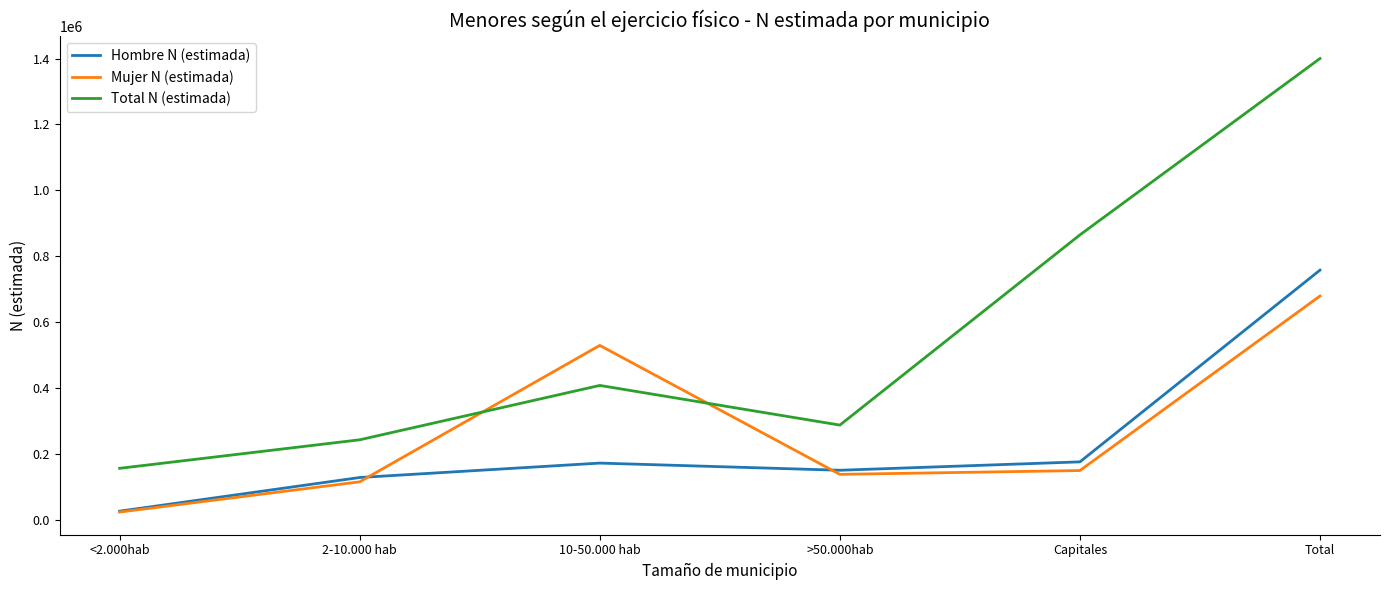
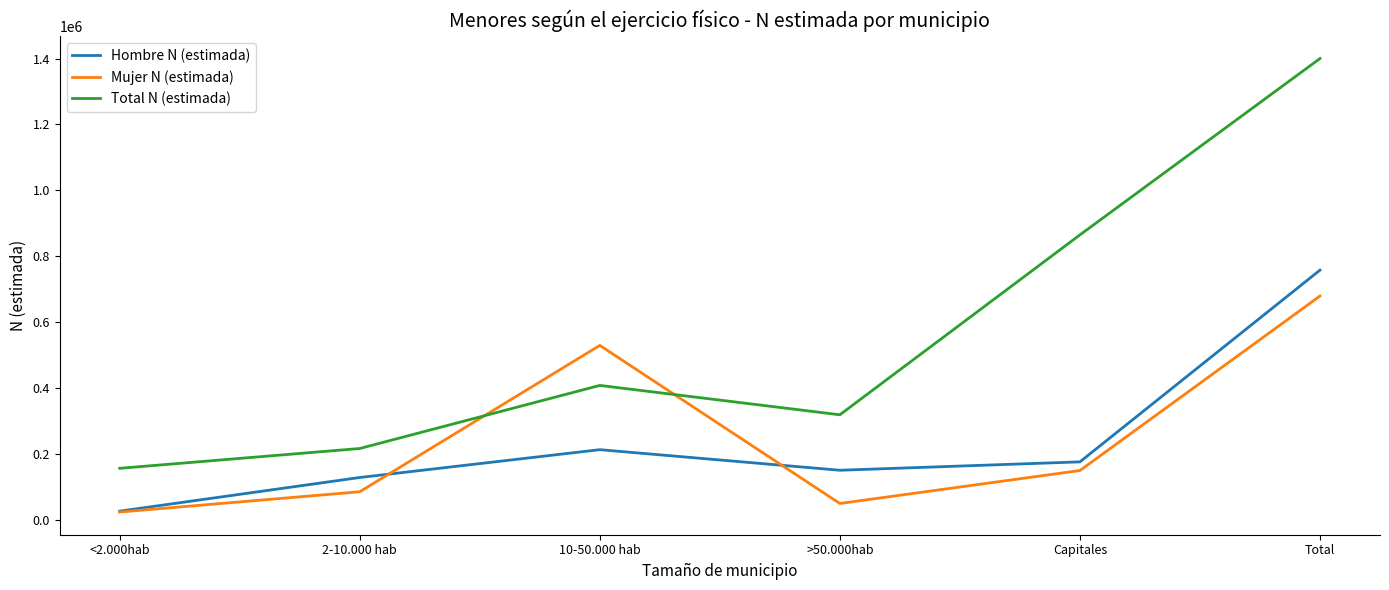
Mujer N (estimada), 2-10.000 hab: 110000 -> 80000
Total N (estimada), 2-10.000 hab: 240000 -> 220000
Hombre N (estimada), 10-50.000 hab: 170000 -> 210000
Mujer N (estimada), >50.000hab: 140000 -> 50000
Total N (estimada), >50.000hab: 290000 -> 320000
